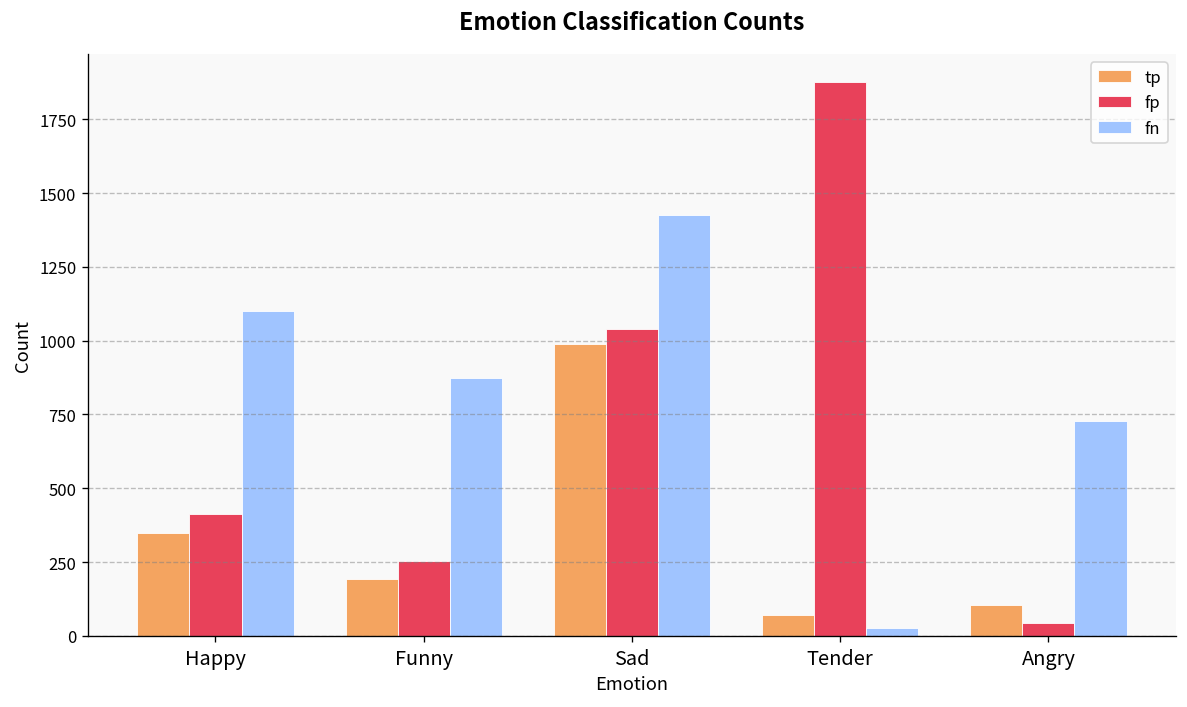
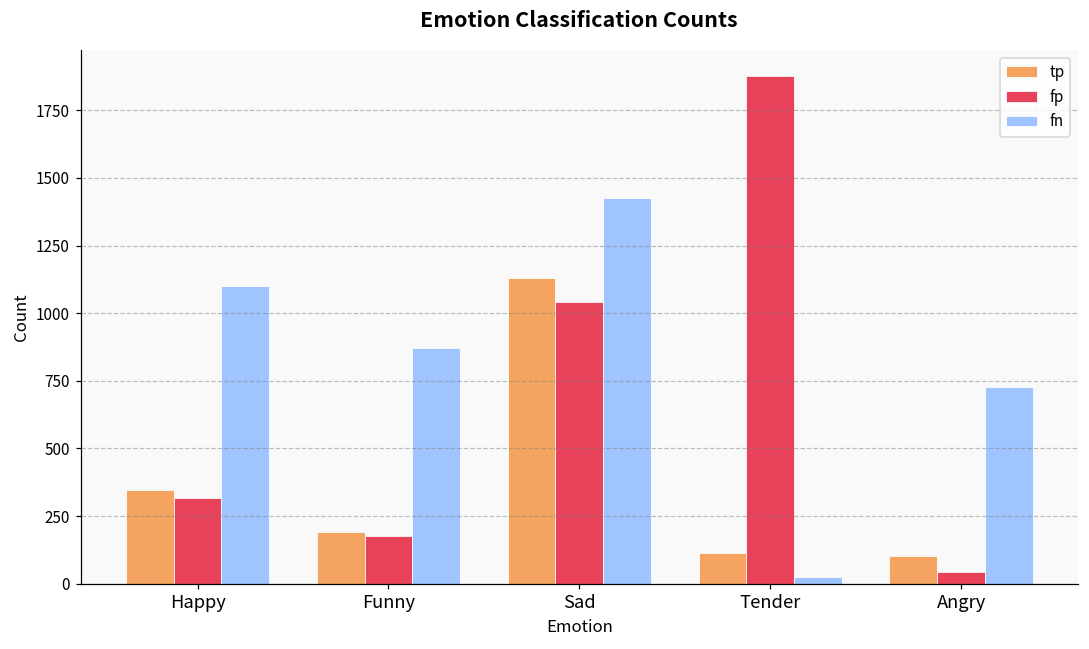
fp, Happy: 410 -> 320
fp, Funny: 260 -> 180
tp, Sad: 990 -> 1130
tp, Tender: 70 -> 110
